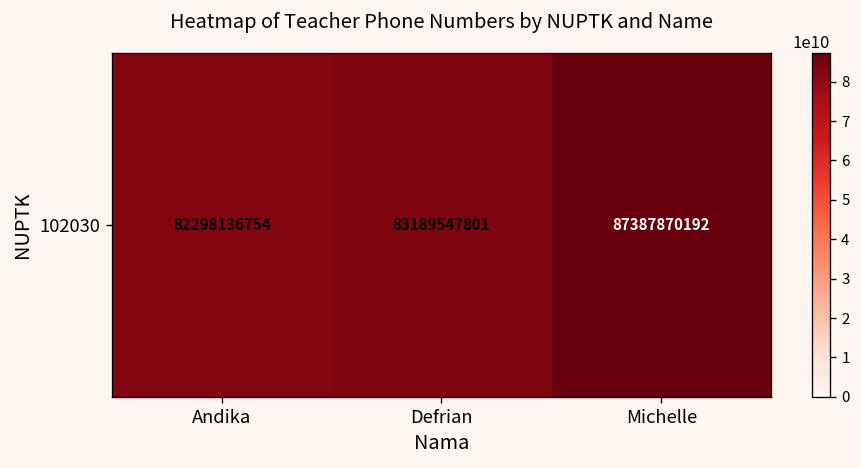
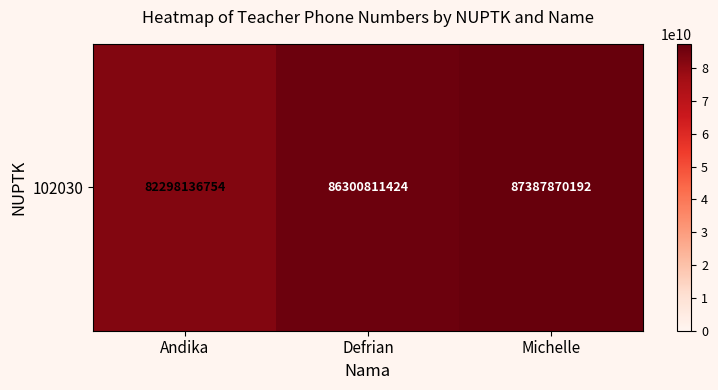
102030, Defrian: 83189547801 -> 86300811424
